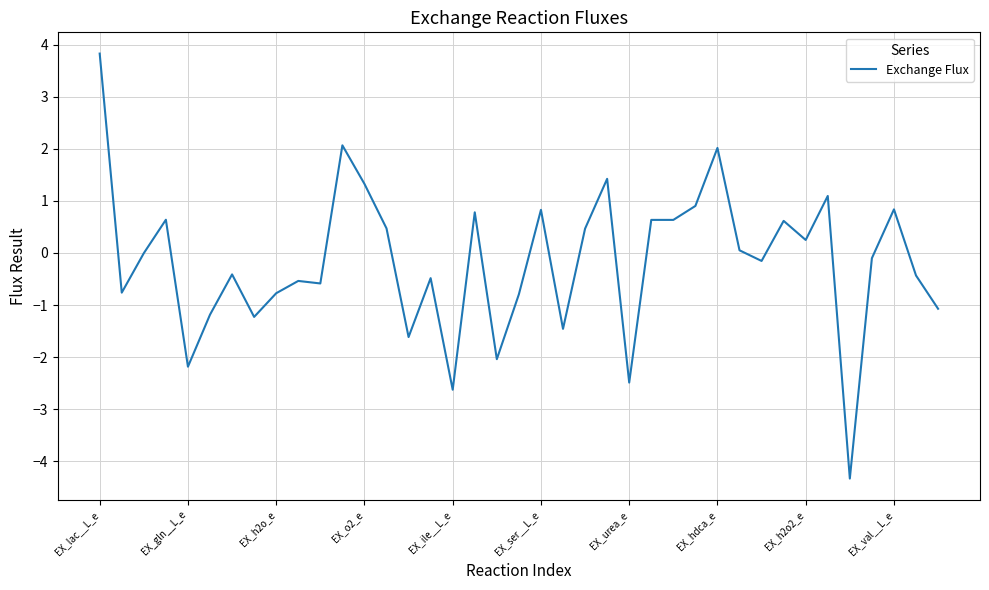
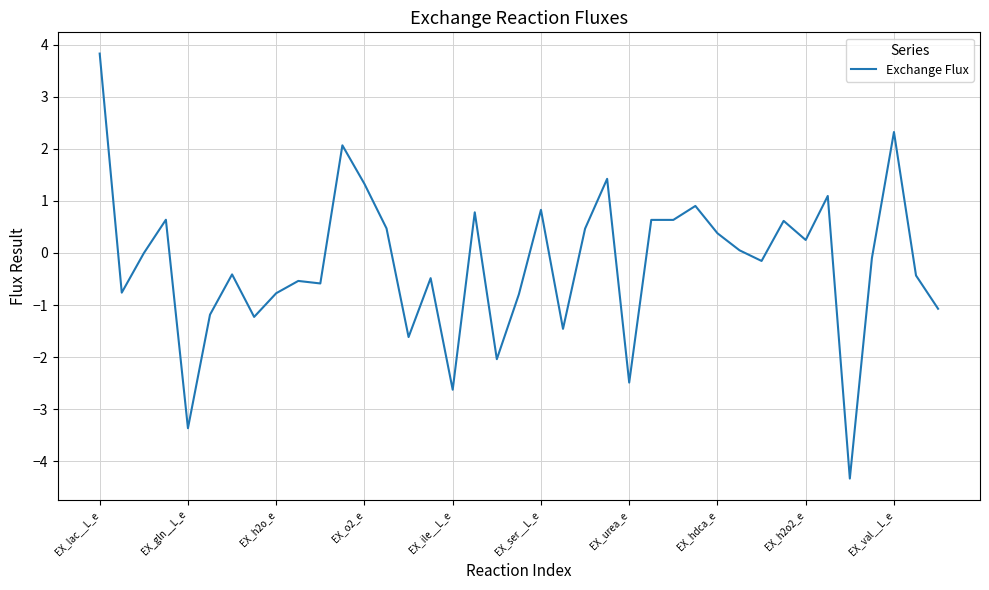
EX_gln__L_e: -2.2 -> -3.4
EX_hdca_e: 2.0 -> 0.4
EX_val__L_e: 0.8 -> 2.3
